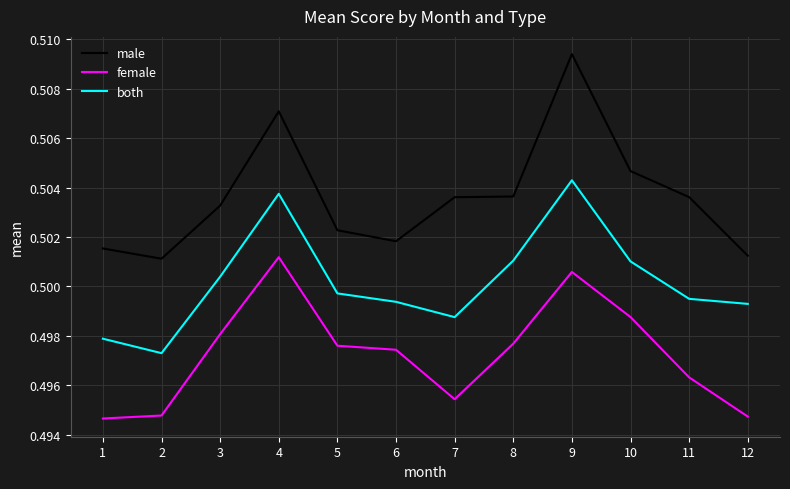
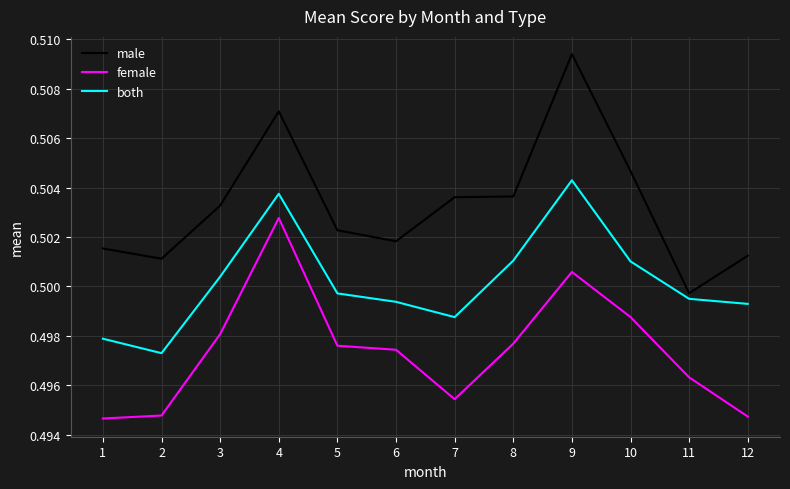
female, 4: 0.5012 -> 0.5028
male, 11: 0.5036 -> 0.4997
